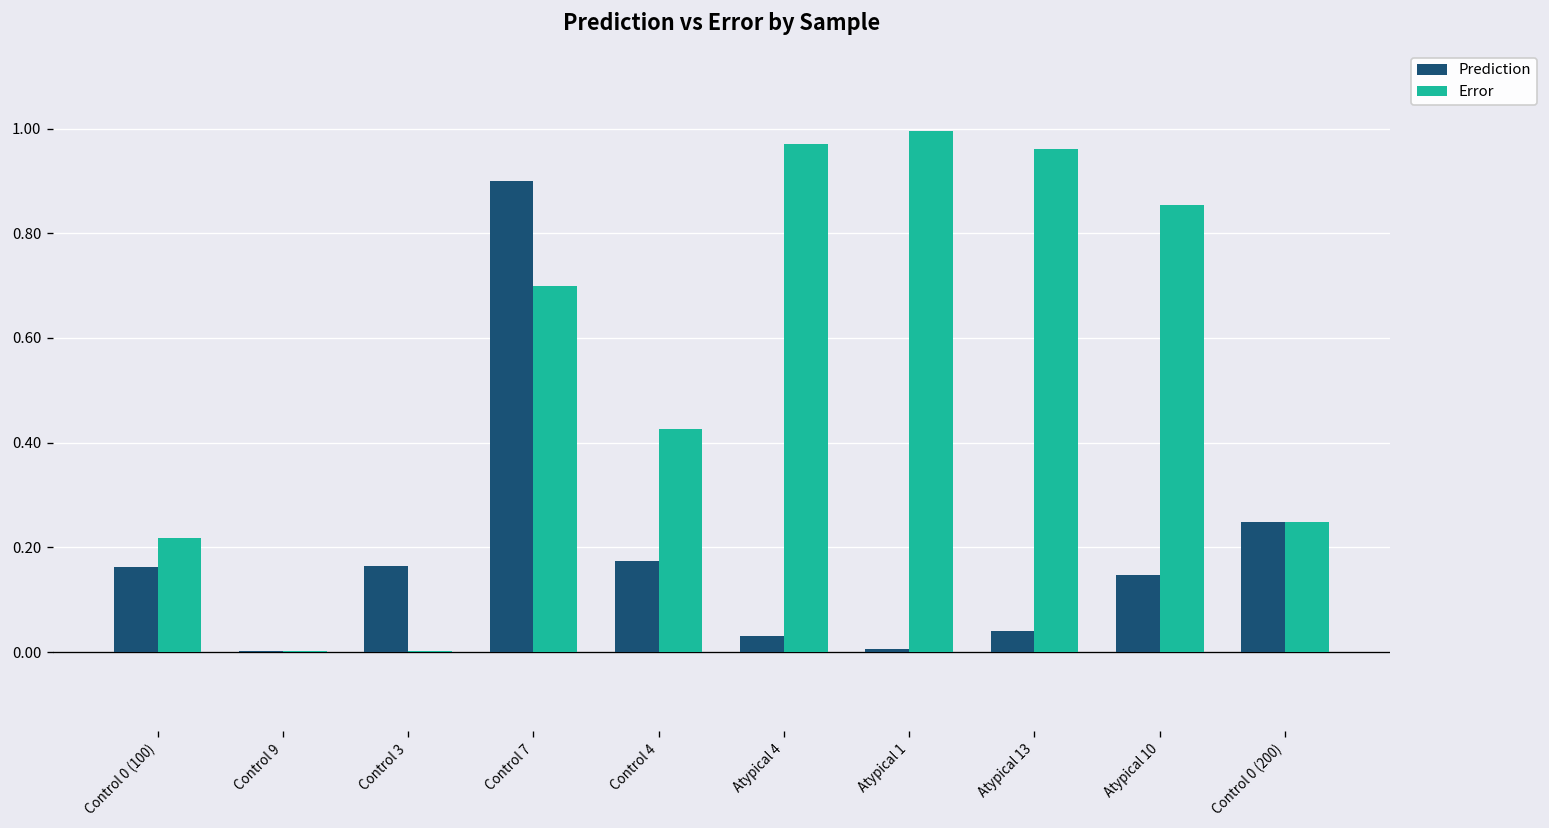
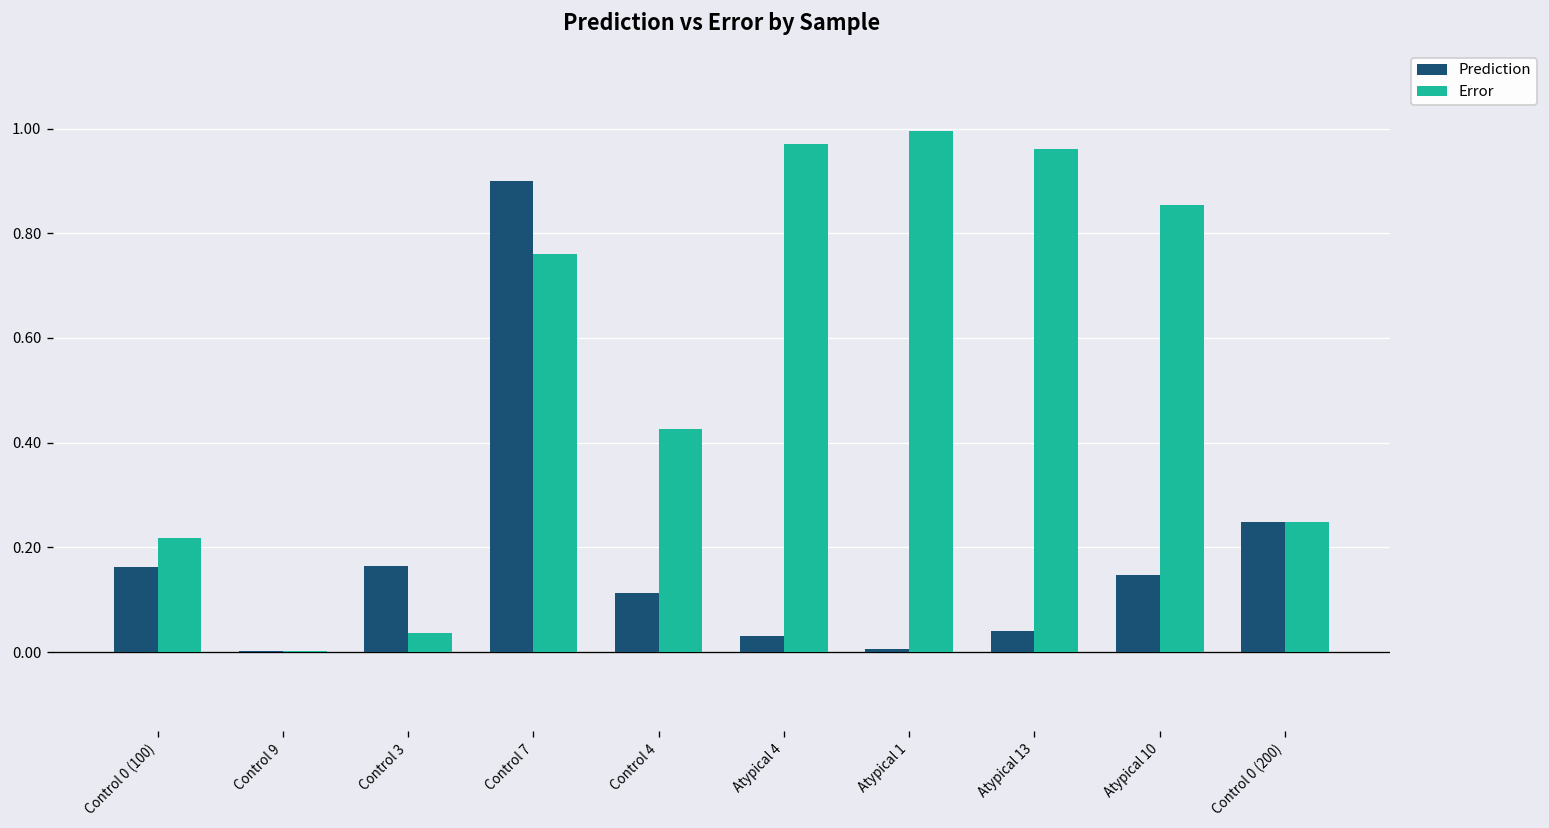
Error, Control 3: 0.00 -> 0.04
Error, Control 7: 0.70 -> 0.76
Prediction, Control 4: 0.17 -> 0.11
